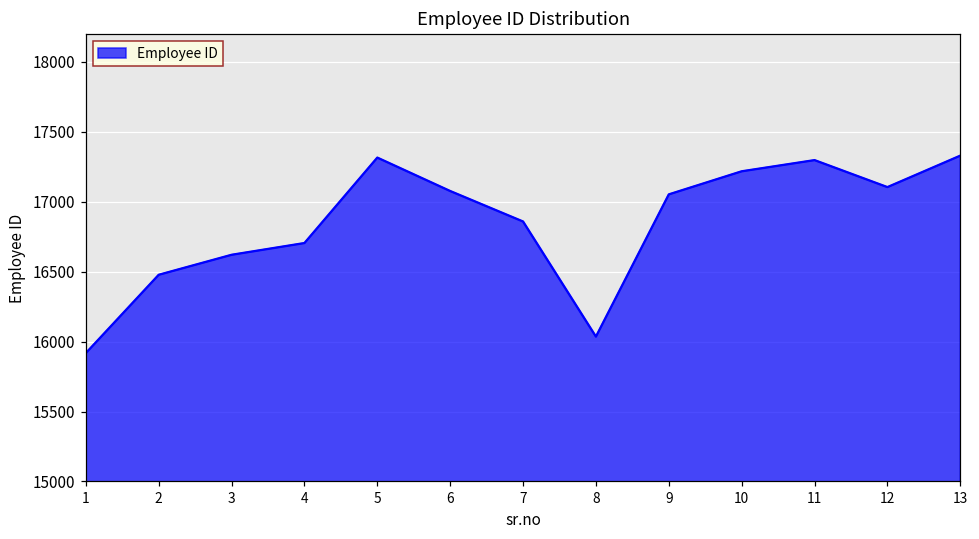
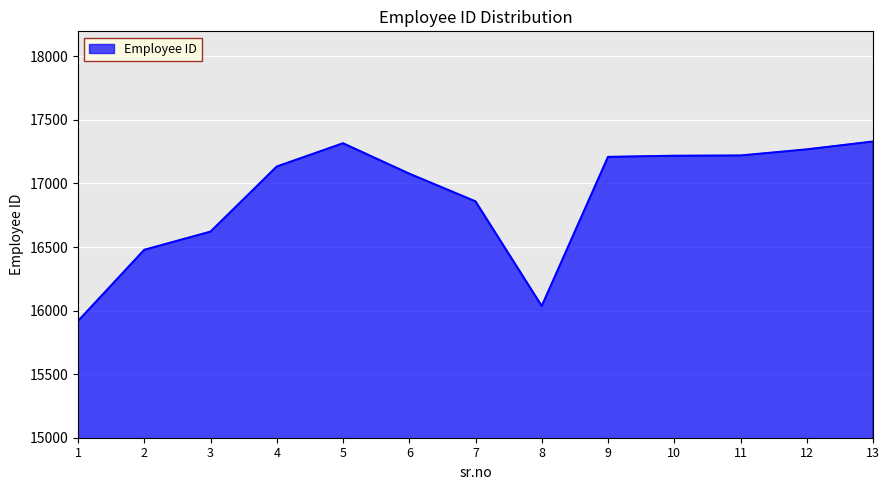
4: 16710 -> 17130
9: 17050 -> 17210
11: 17300 -> 17220
12: 17110 -> 17270
